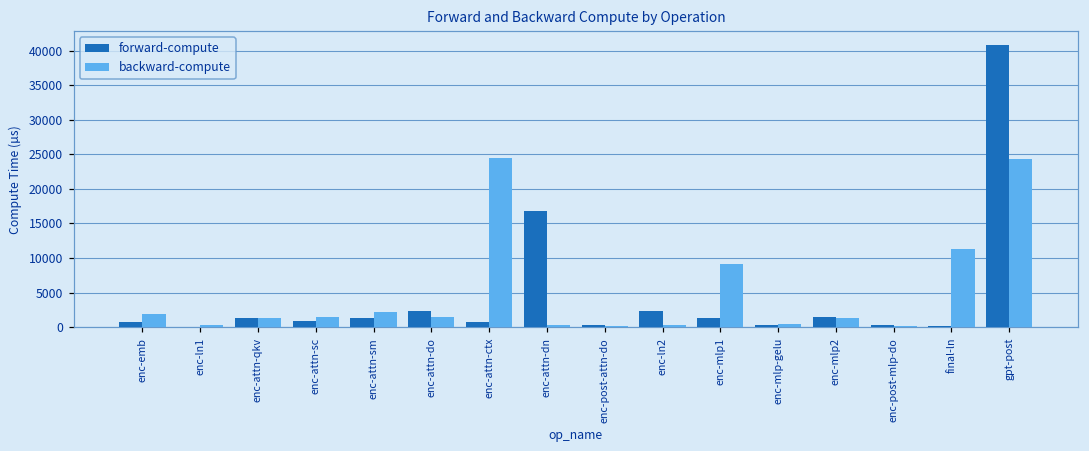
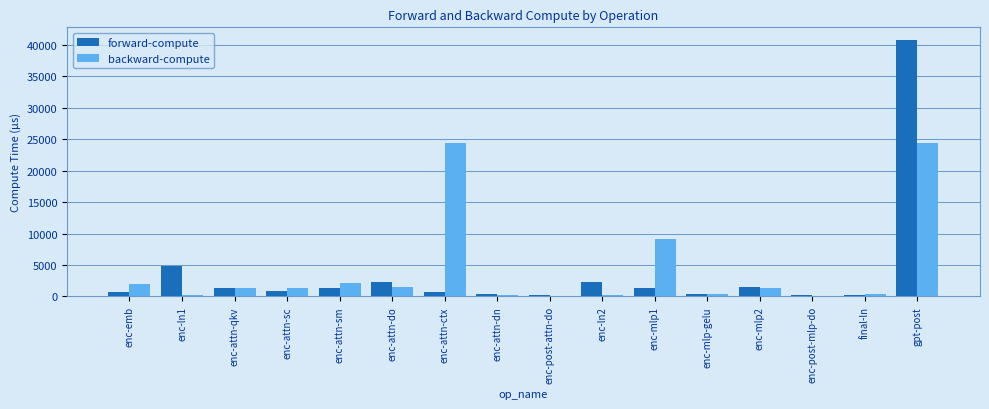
forward-compute, enc-ln1: 0 -> 5000
forward-compute, enc-attn-dn: 17000 -> 0
backward-compute, final-ln: 11000 -> 0
